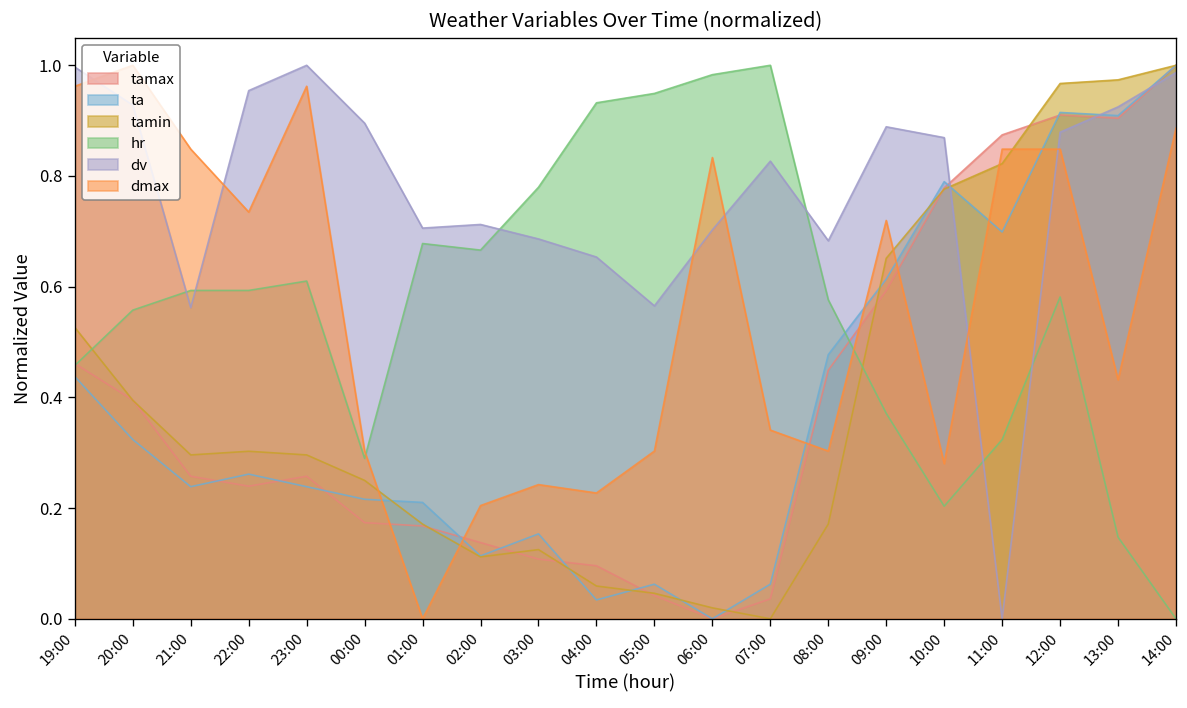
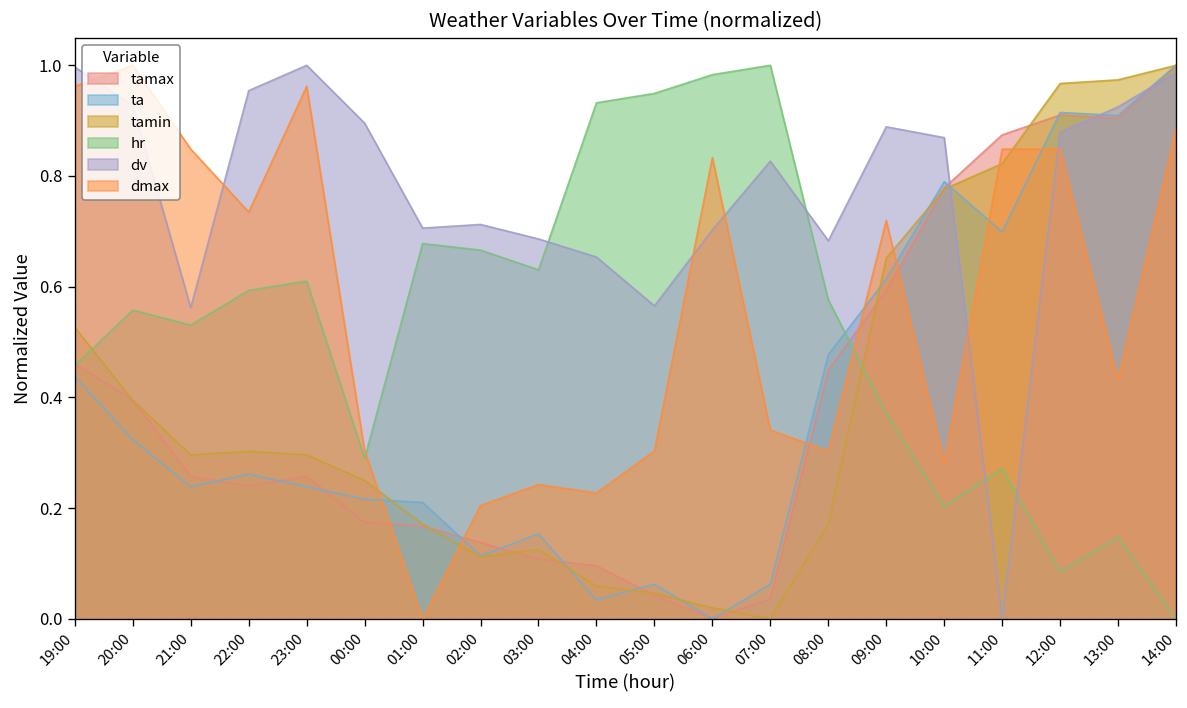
hr, 21:00: 0.59 -> 0.53
hr, 03:00: 0.78 -> 0.63
hr, 11:00: 0.32 -> 0.27
hr, 12:00: 0.58 -> 0.08
